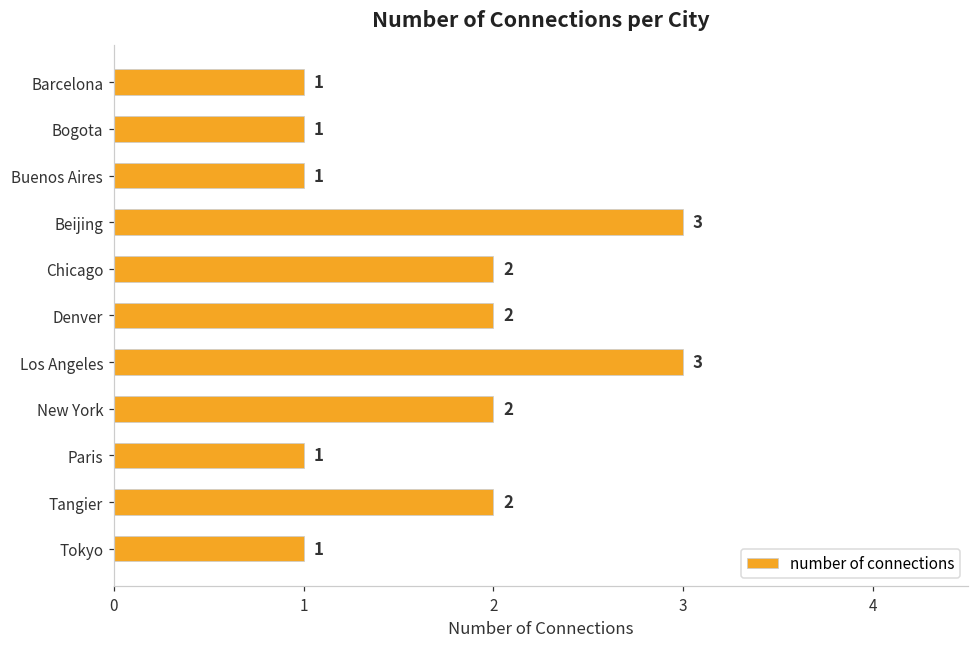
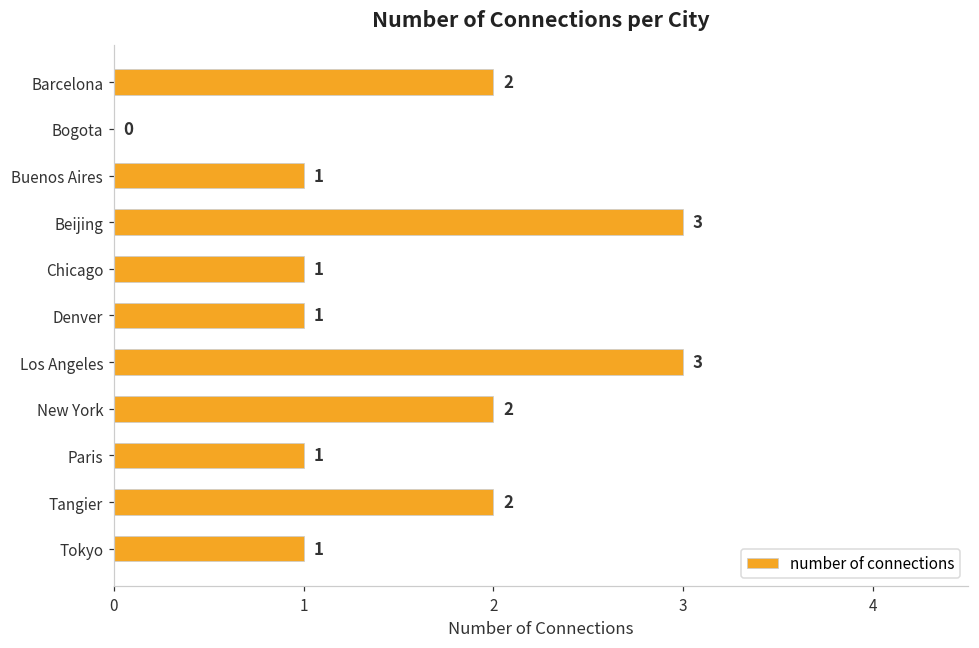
Barcelona: 1 -> 2
Bogota: 1 -> 0
Chicago: 2 -> 1
Denver: 2 -> 1
